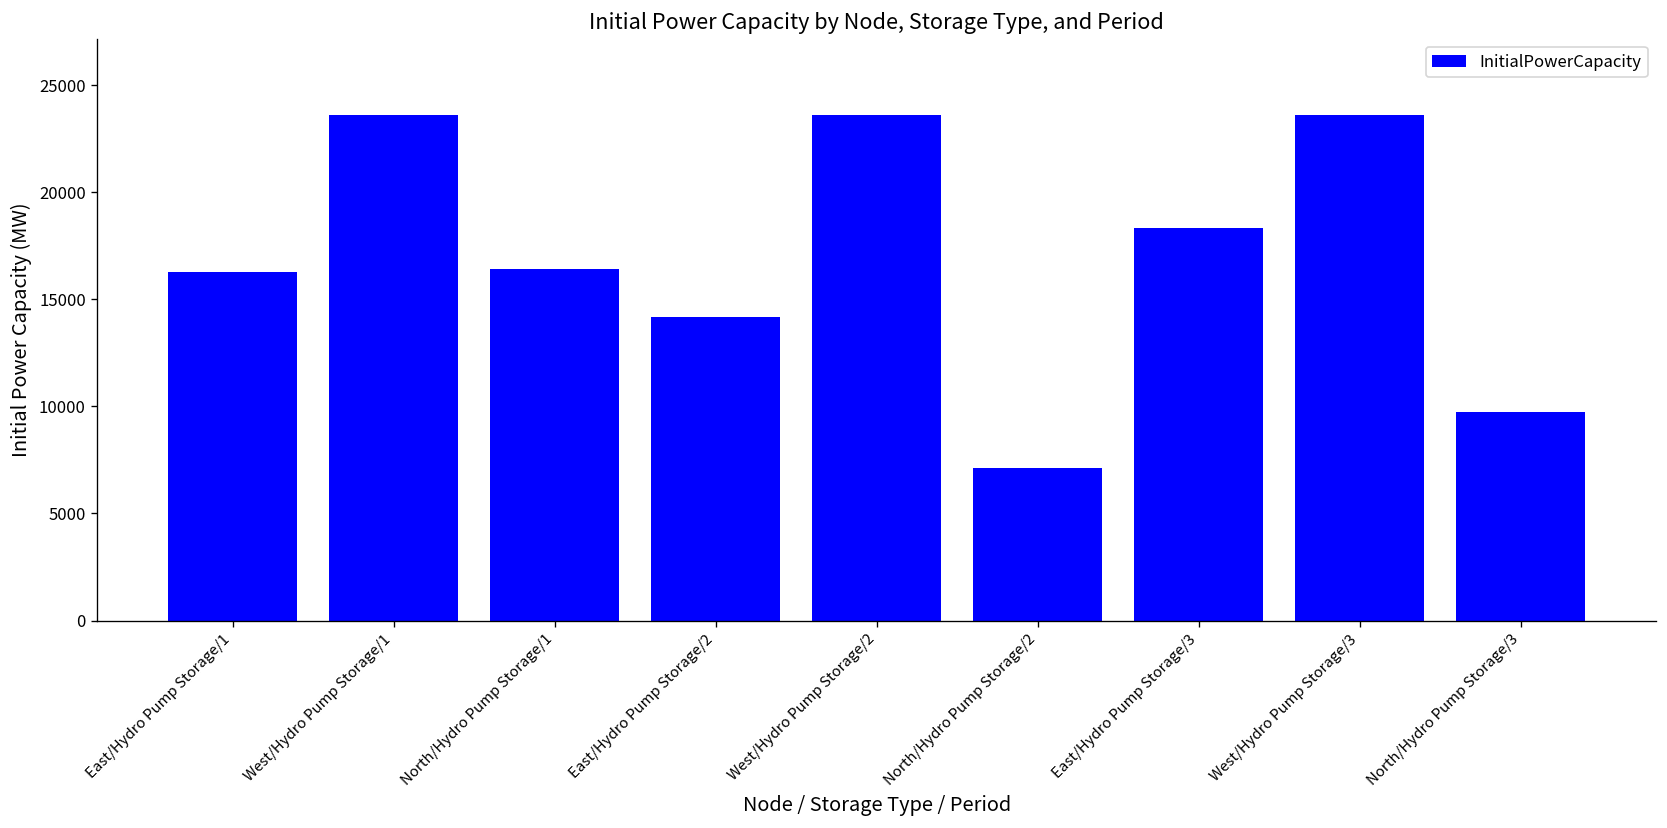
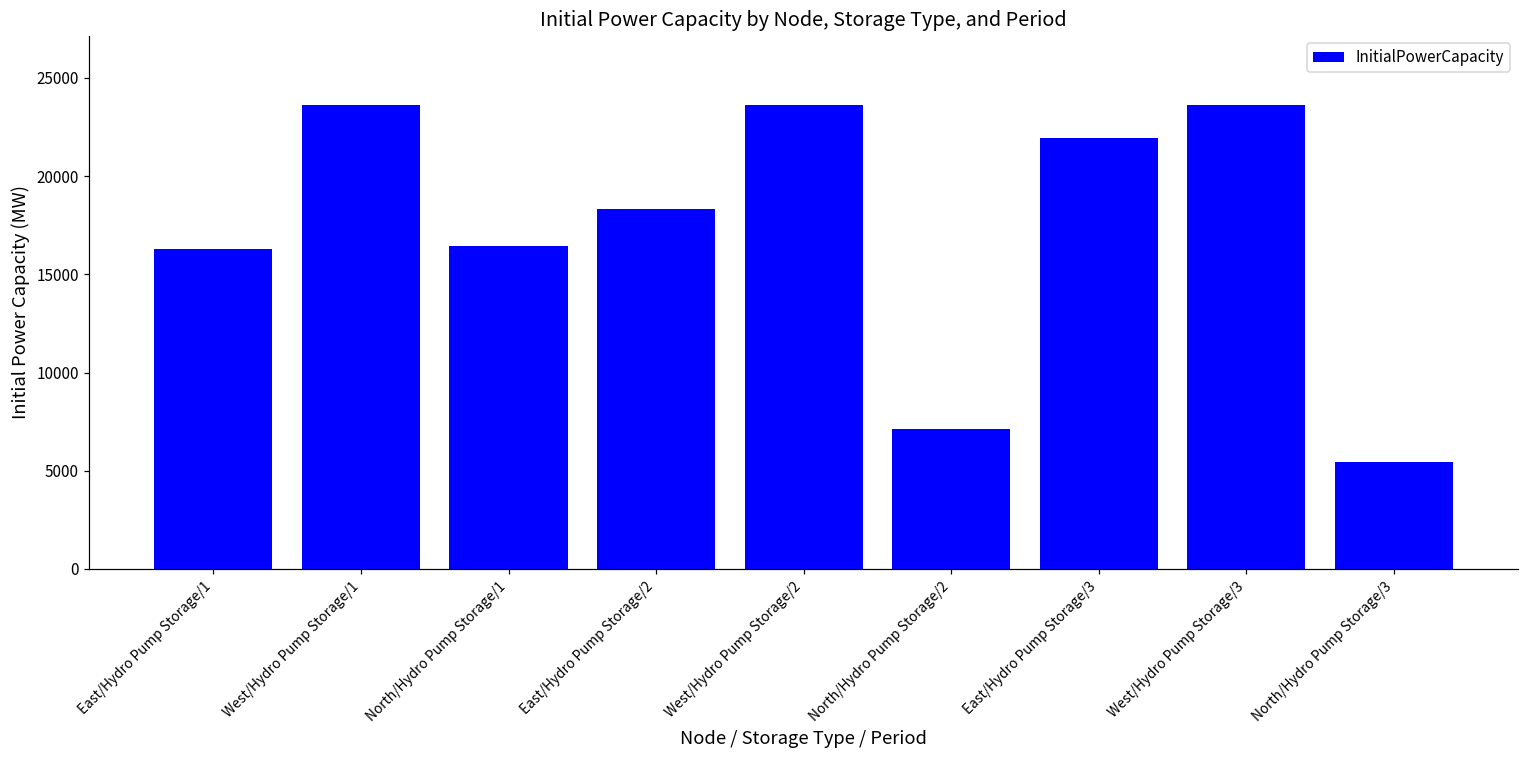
East/Hydro Pump Storage/2: 14200 -> 18300
East/Hydro Pump Storage/3: 18300 -> 21900
North/Hydro Pump Storage/3: 9700 -> 5400
